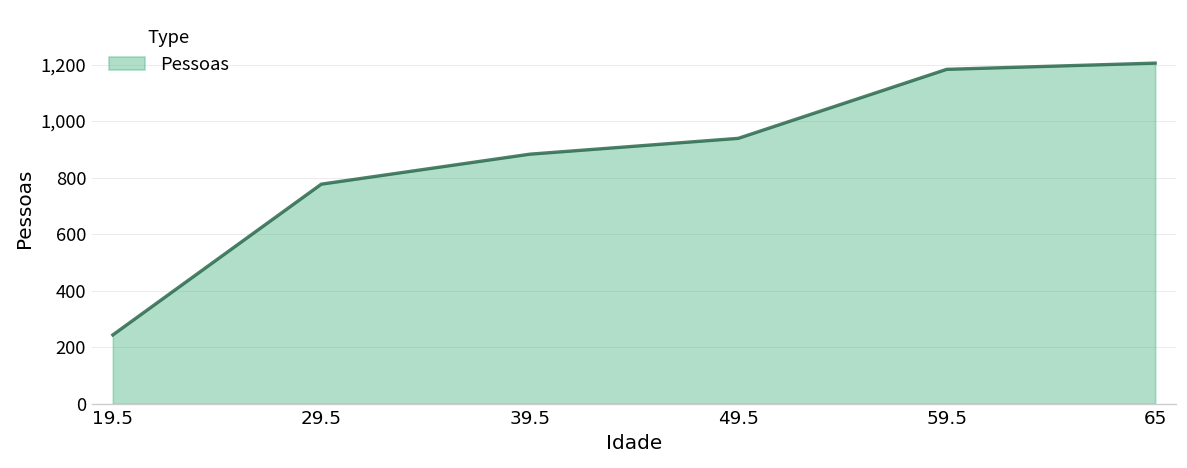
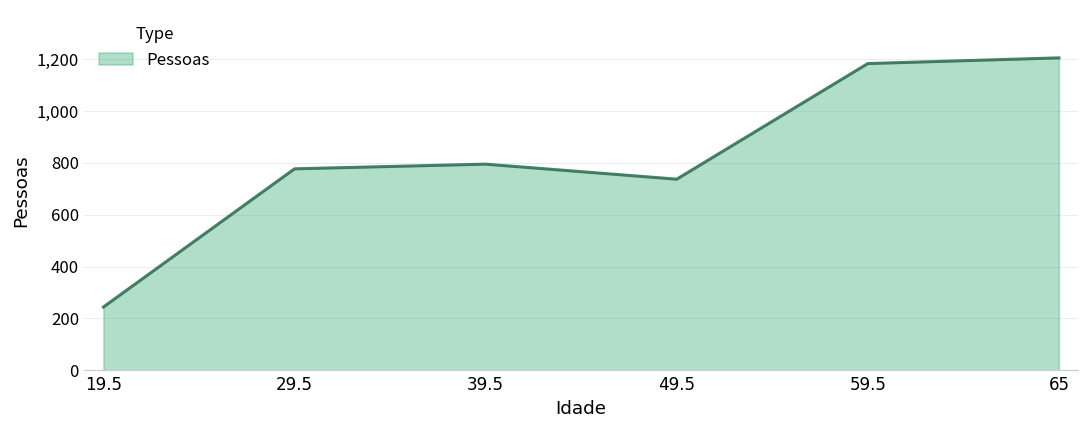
39.5: 880 -> 800
49.5: 940 -> 740
